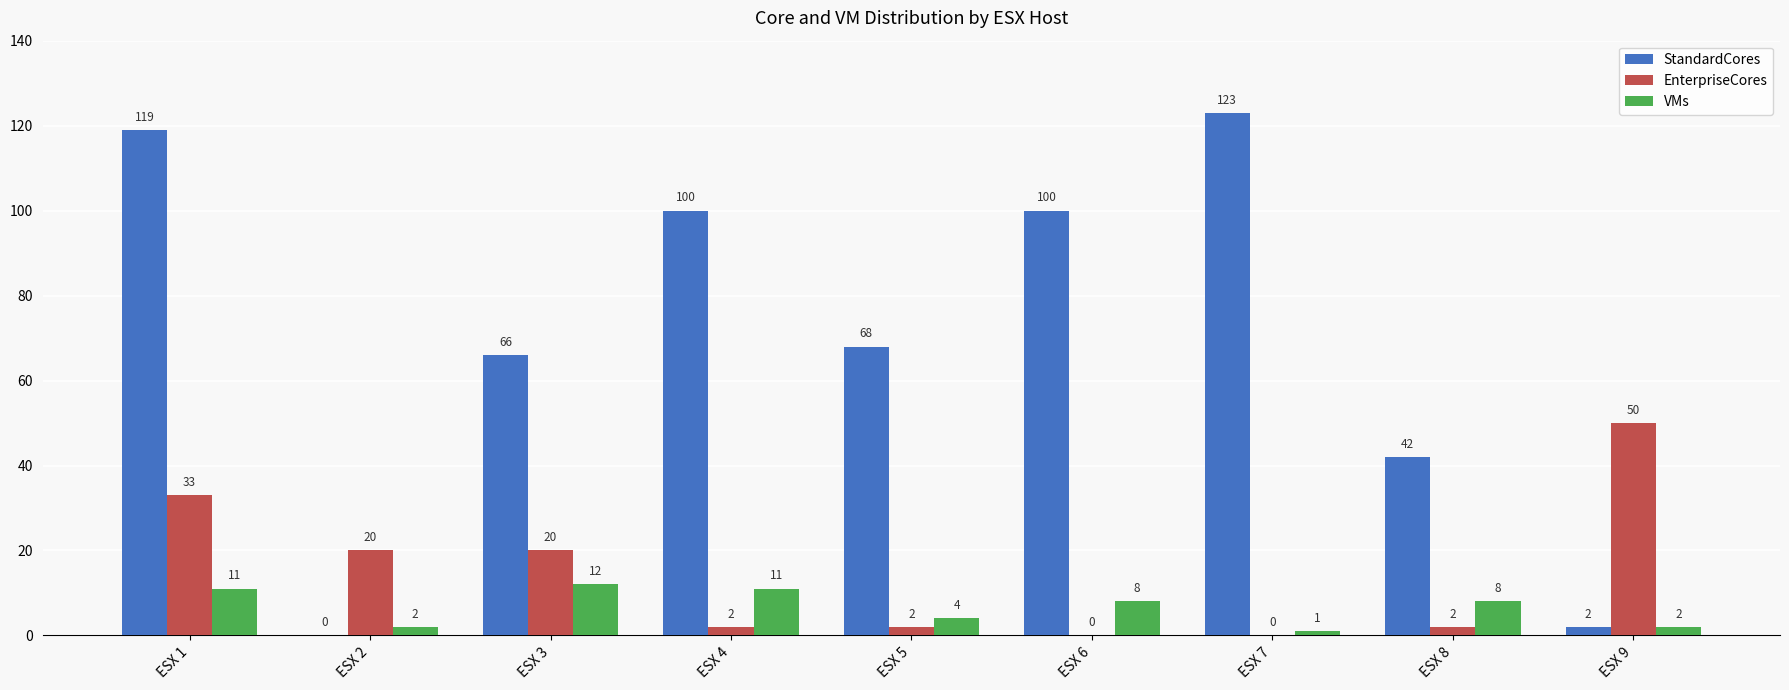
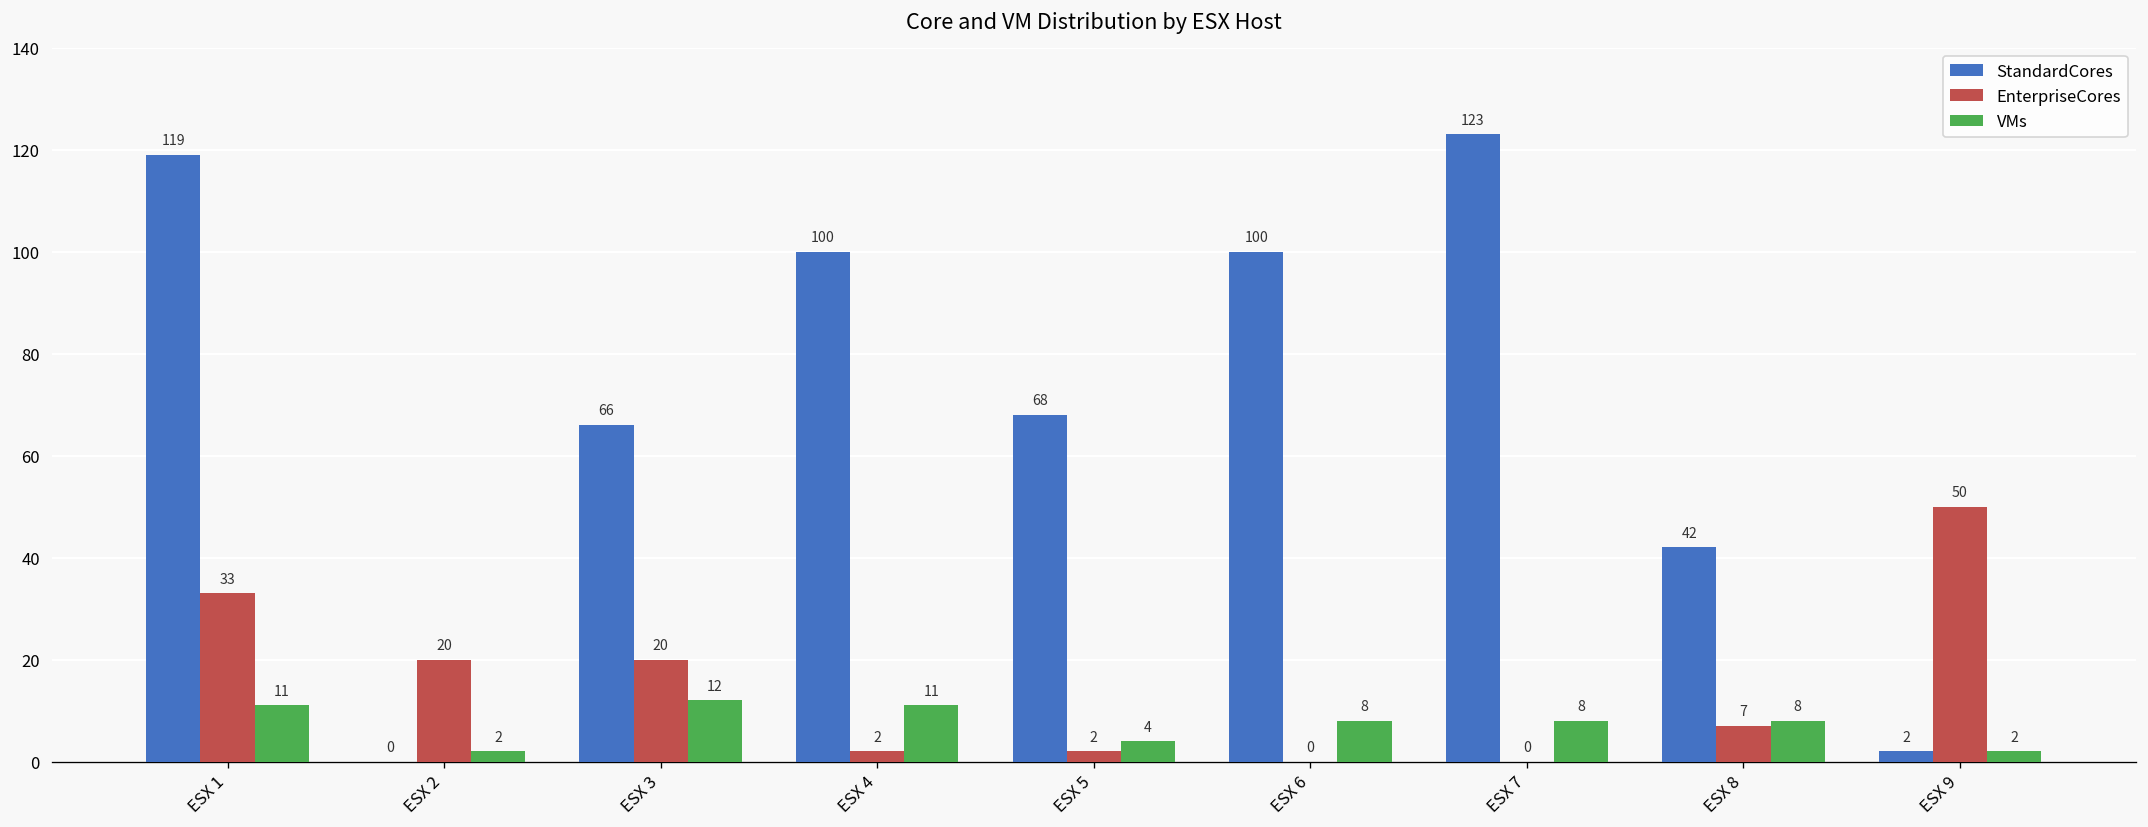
VMs, ESX 7: 1 -> 8
EnterpriseCores, ESX 8: 2 -> 7
